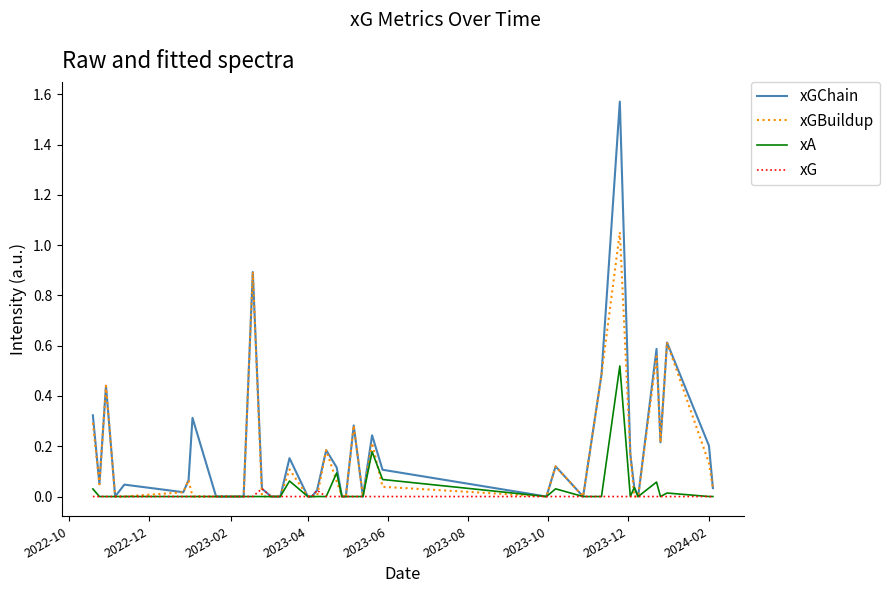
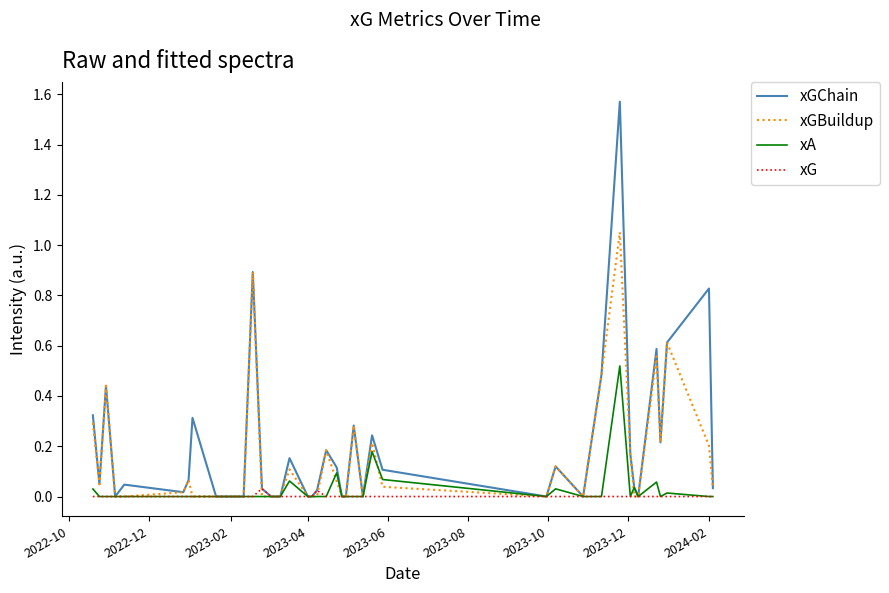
xGChain, 2024-02: 0.20 -> 0.83
xGBuildup, 2024-02: 0.13 -> 0.20
